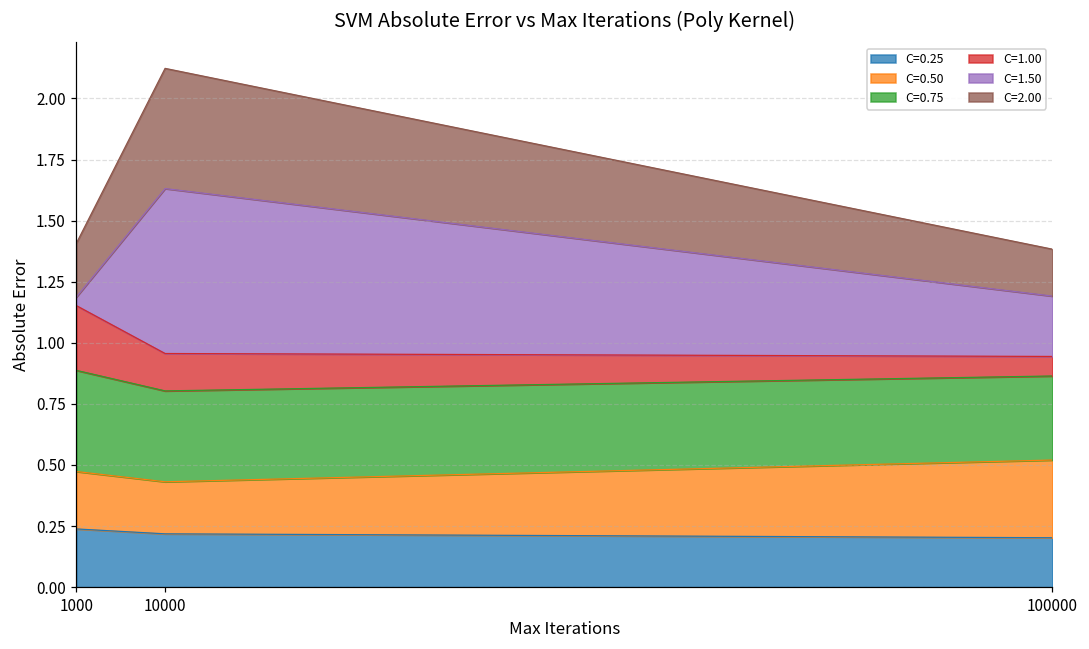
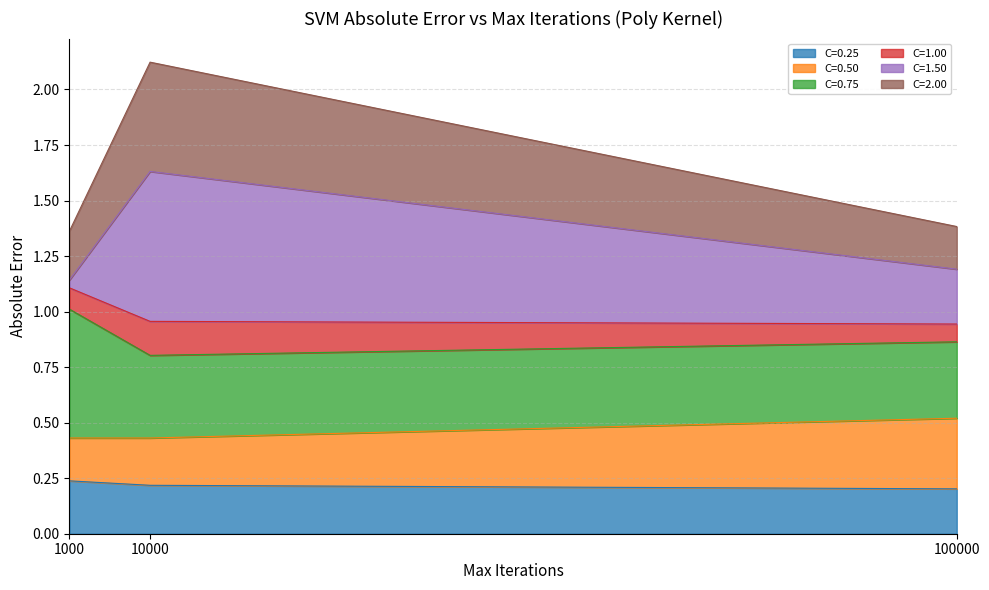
C=0.50, 1000: 0.24 -> 0.19
C=0.75, 1000: 0.41 -> 0.58
C=1.00, 1000: 0.27 -> 0.10
